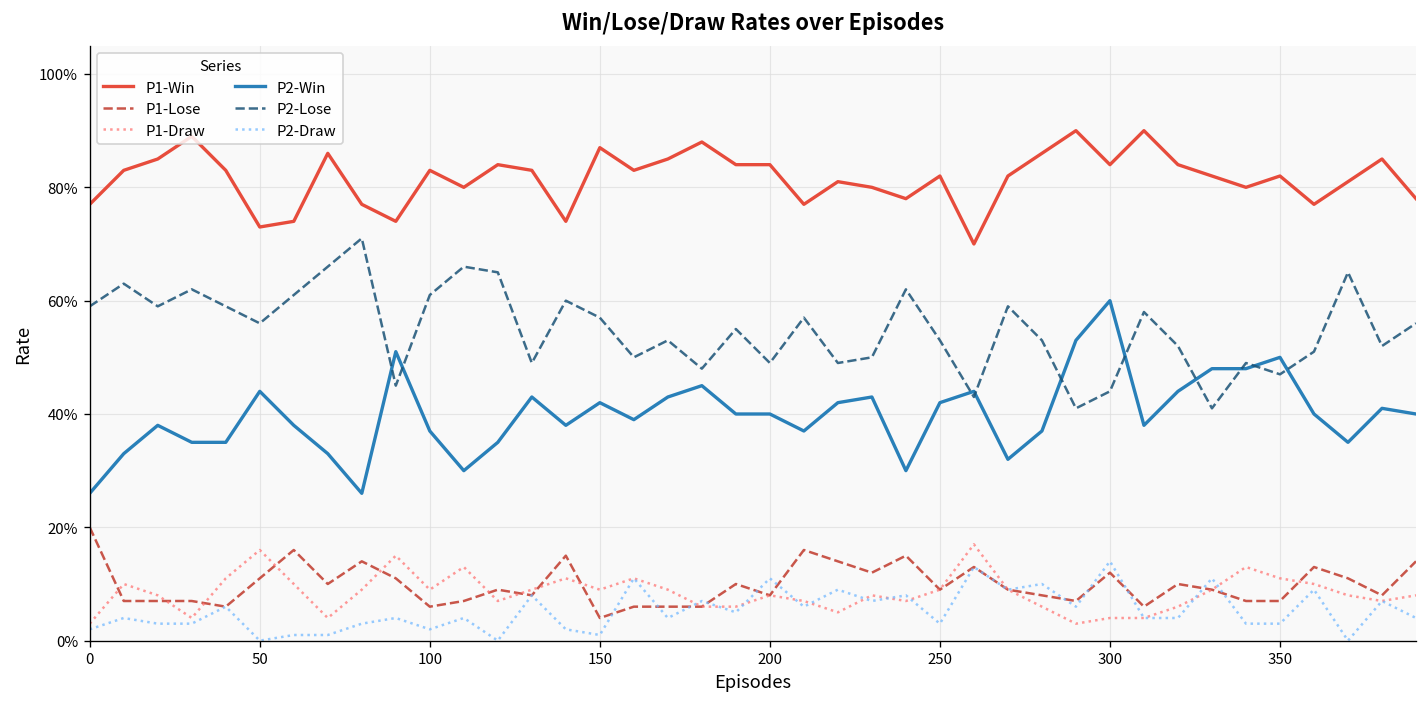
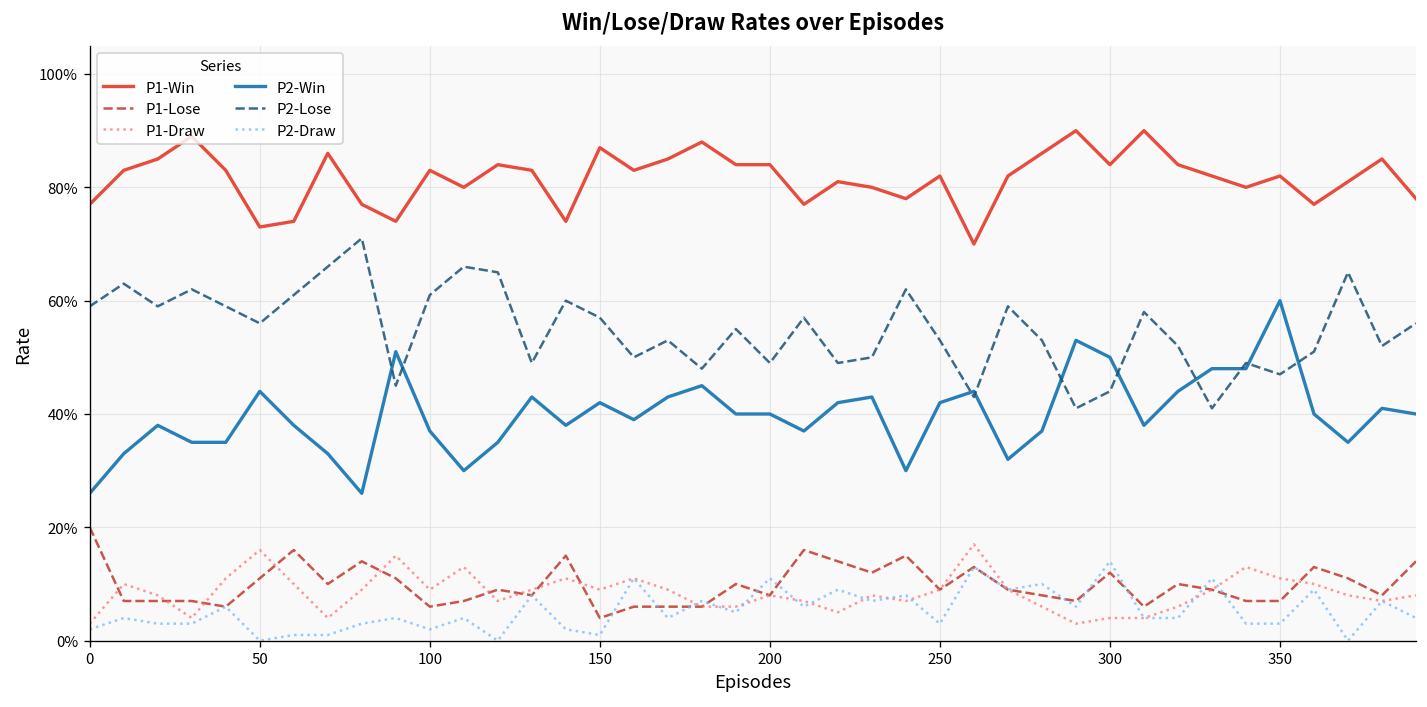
P2-Win, 300: 60% -> 50%
P2-Win, 350: 50% -> 60%
